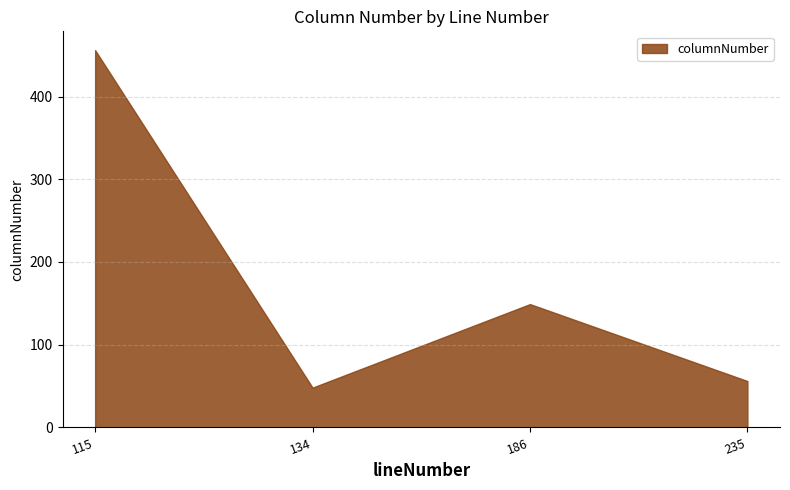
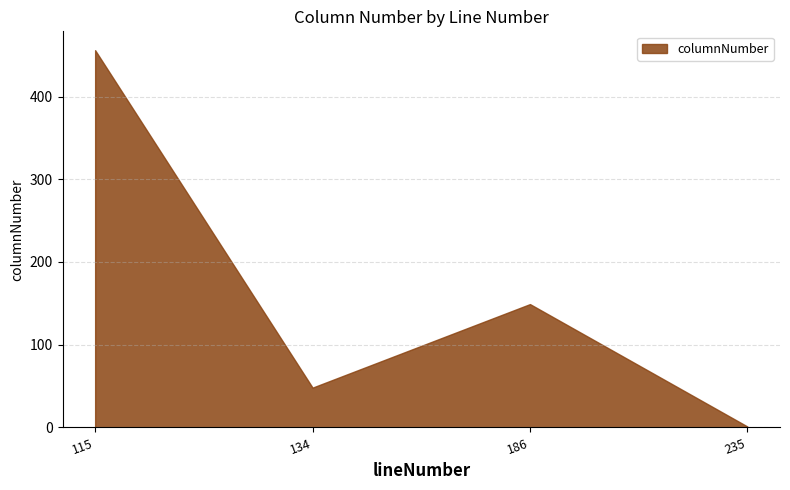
235: 60 -> 0
